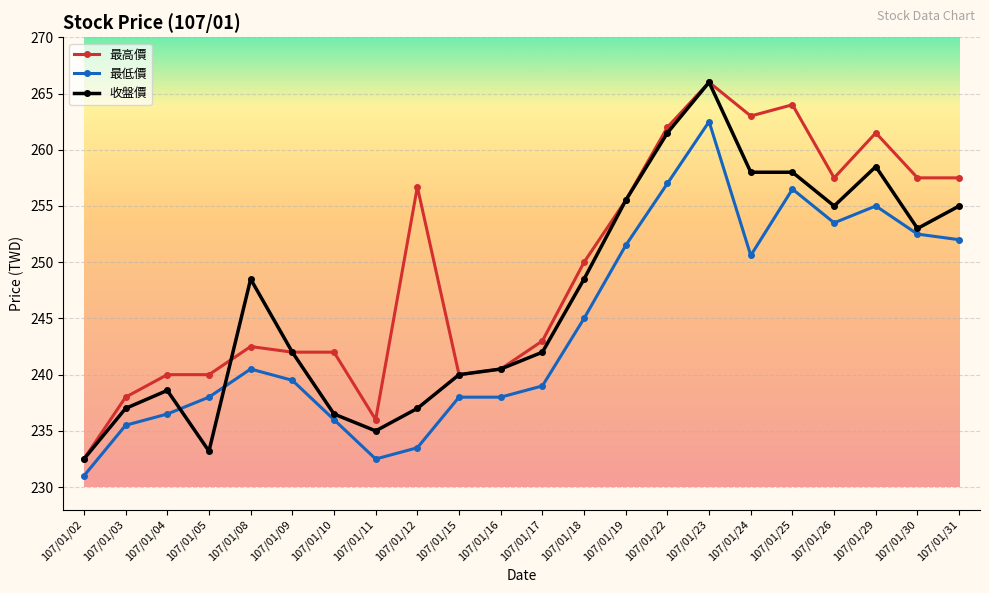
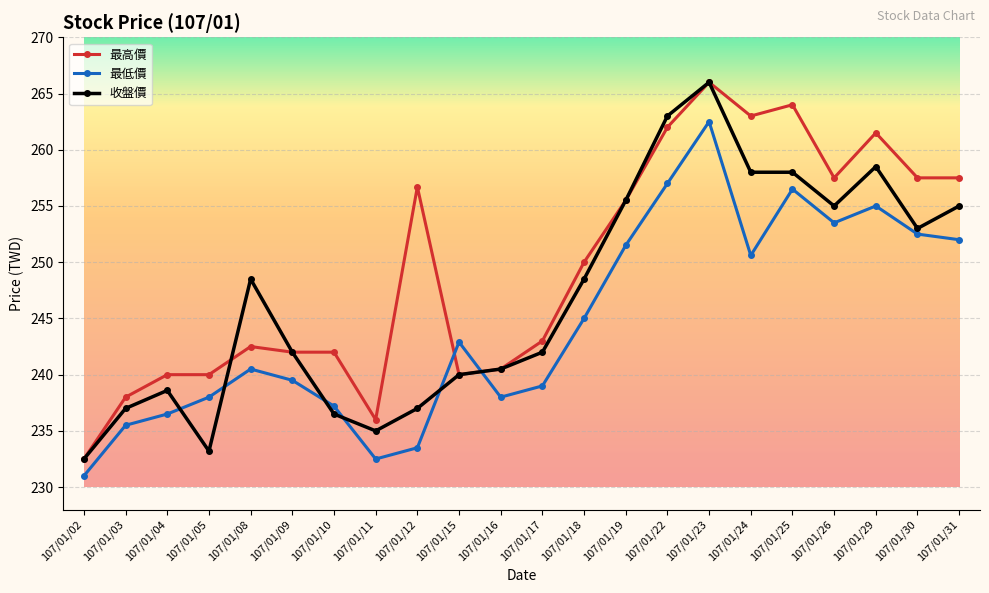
最低價, 107/01/10: 236.0 -> 237.2
最低價, 107/01/15: 238.0 -> 242.9
收盤價, 107/01/22: 261.5 -> 263.0
